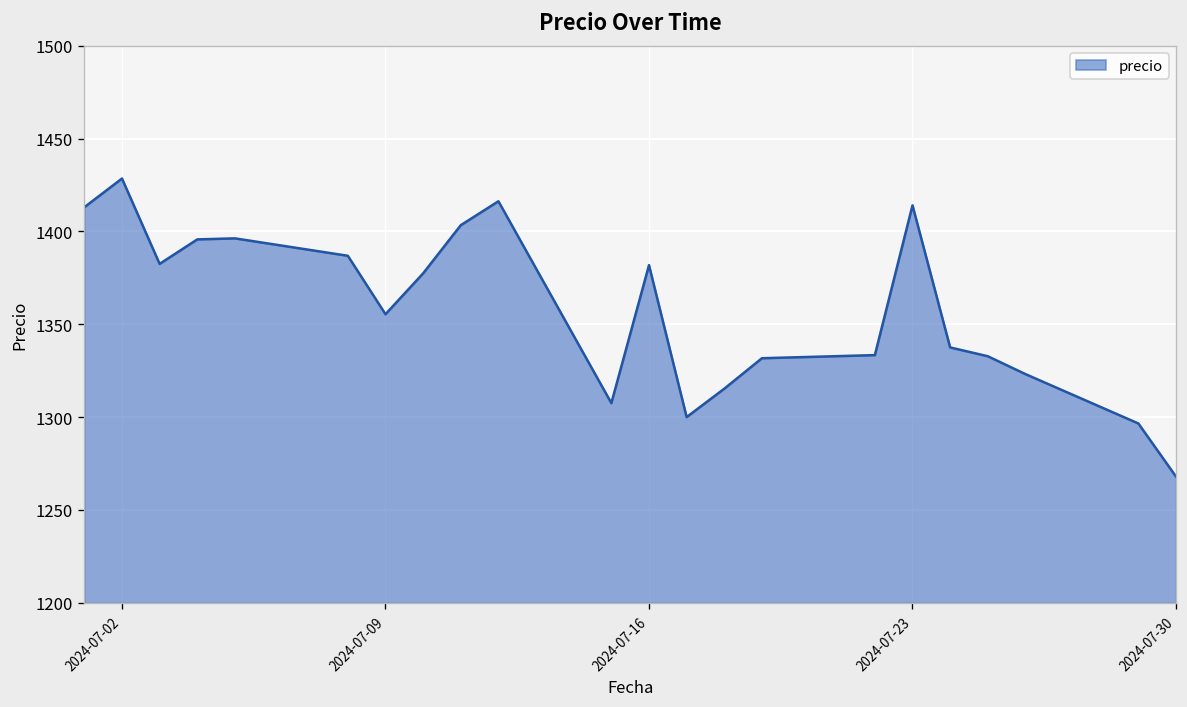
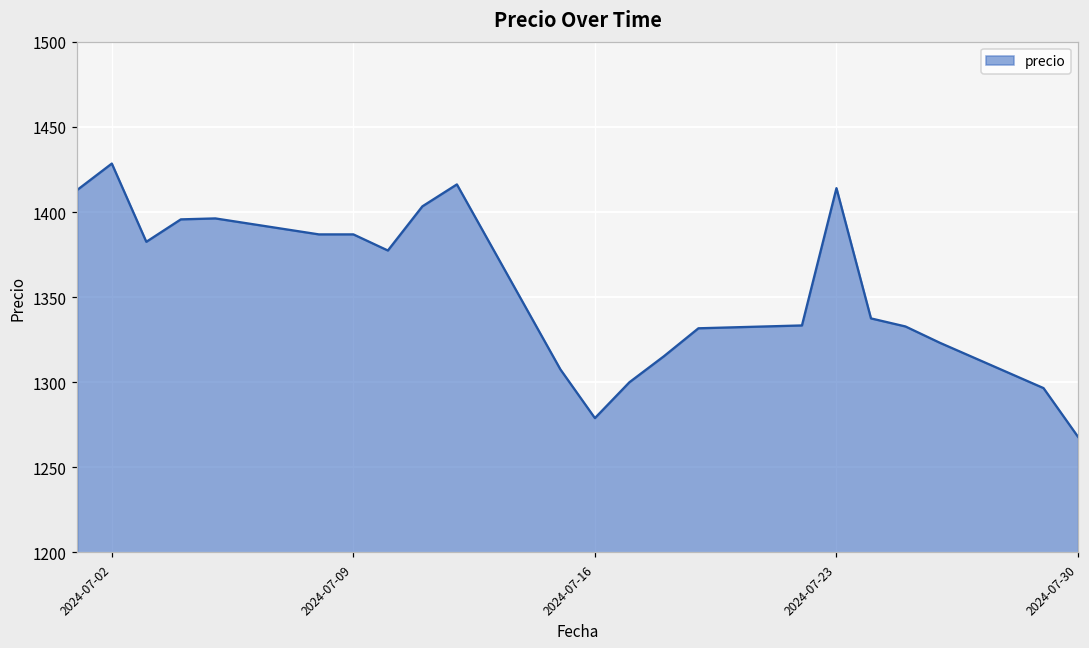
2024-07-09: 1355 -> 1387
2024-07-16: 1382 -> 1279
